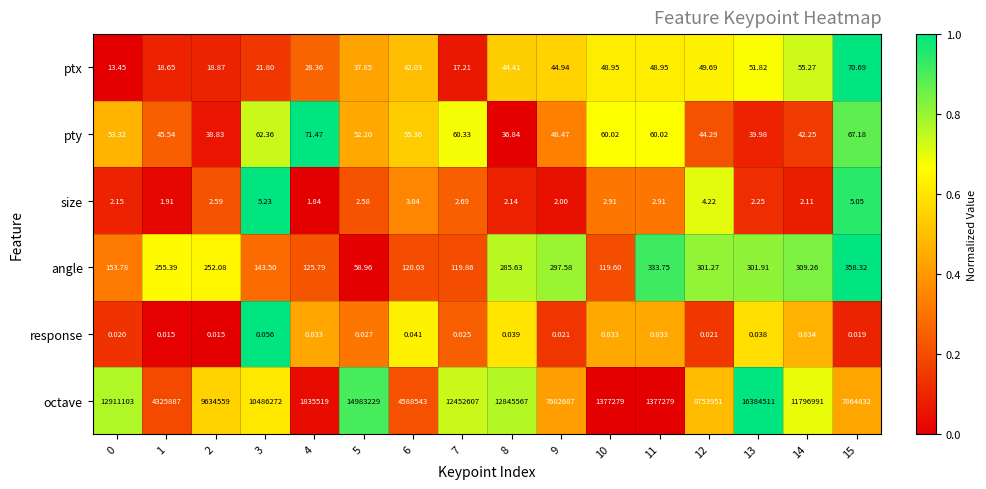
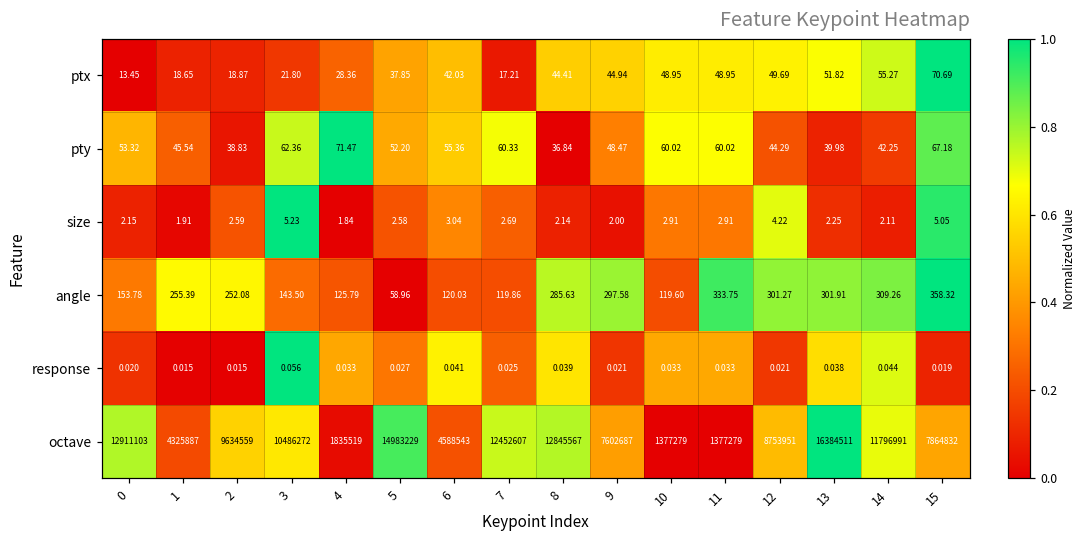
response, 14: 0.034 -> 0.044
